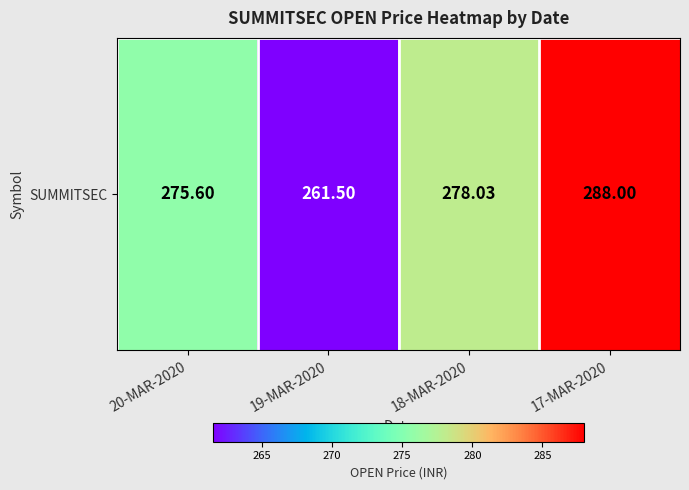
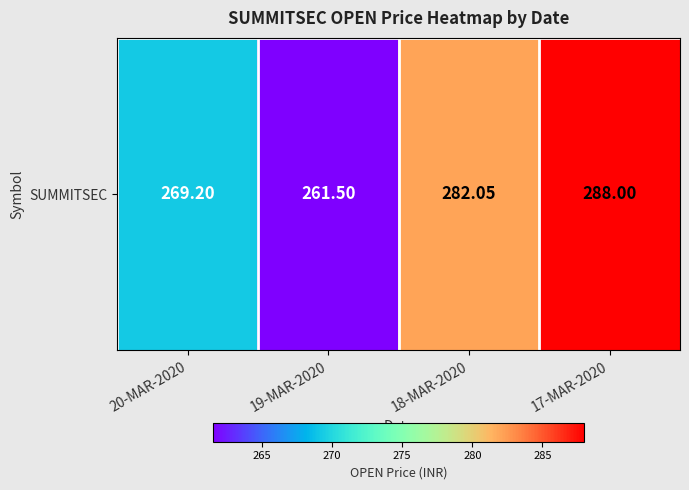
SUMMITSEC, 20-MAR-2020: 275.60 -> 269.20
SUMMITSEC, 18-MAR-2020: 278.03 -> 282.05
